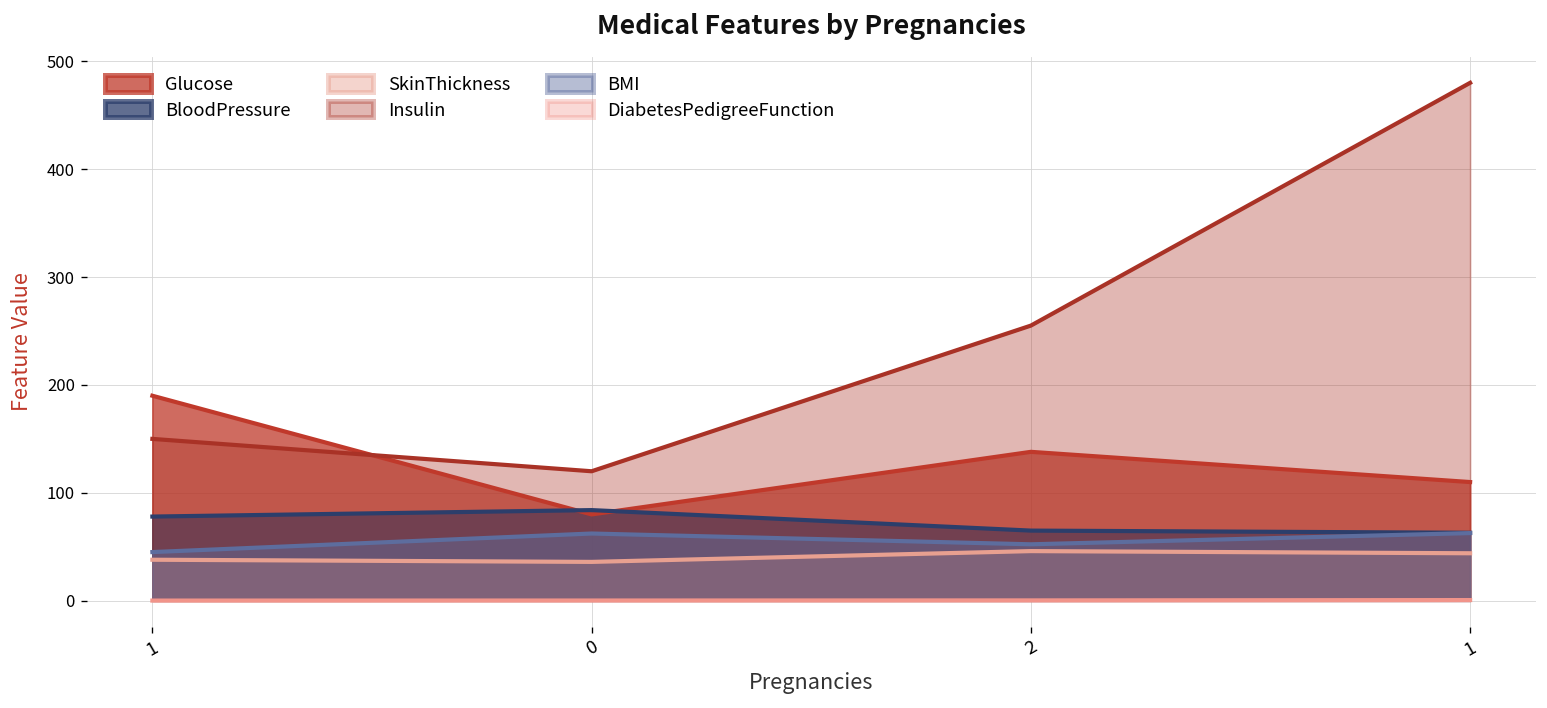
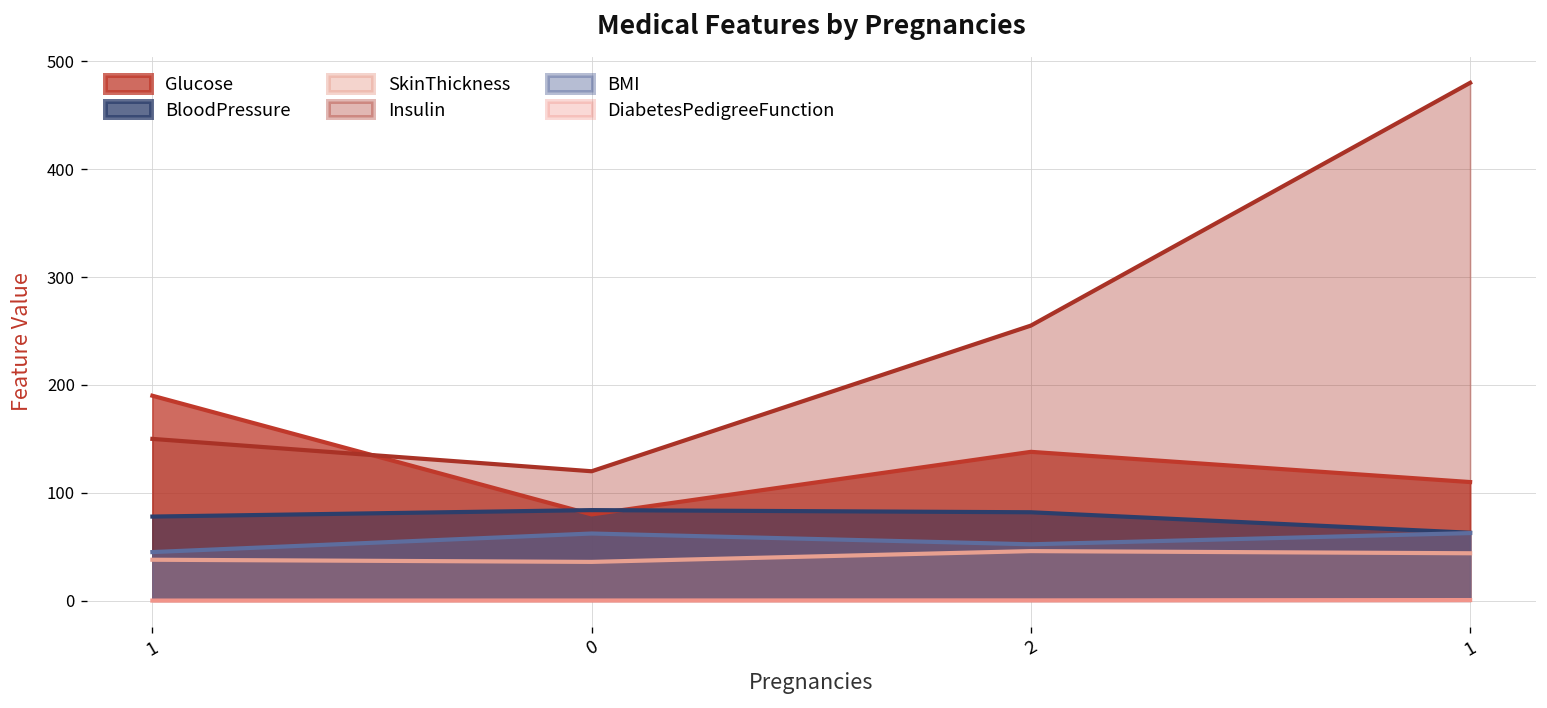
BloodPressure, 2: 70 -> 80
